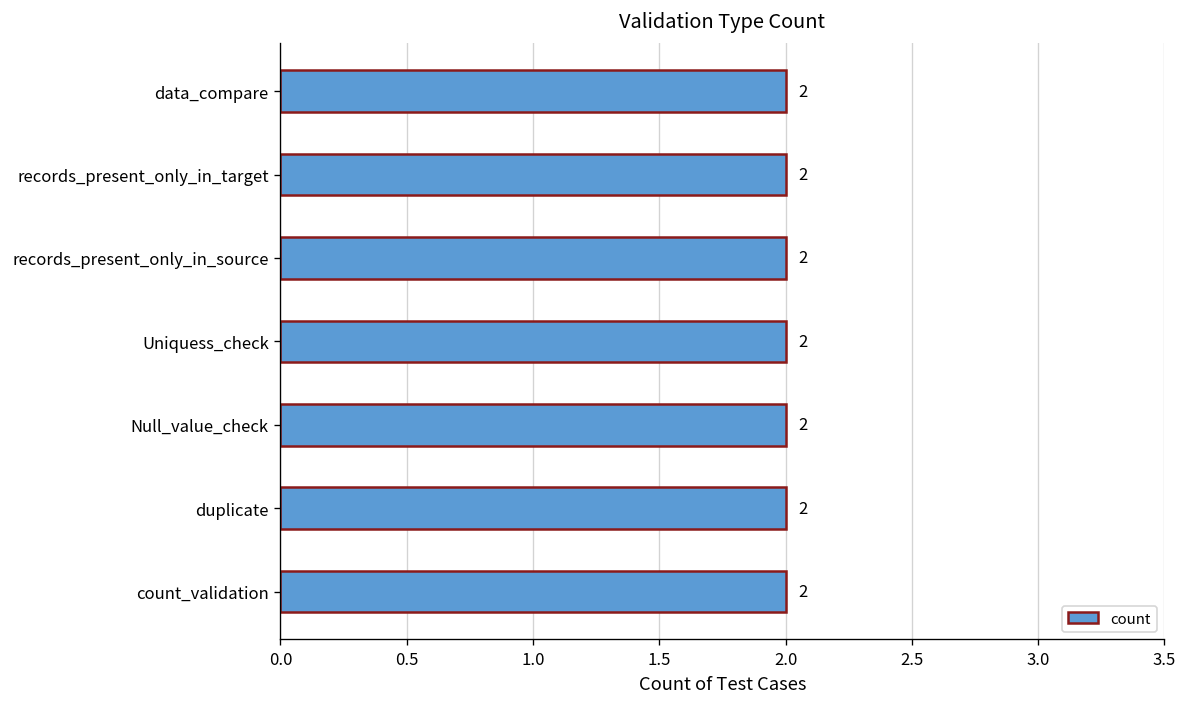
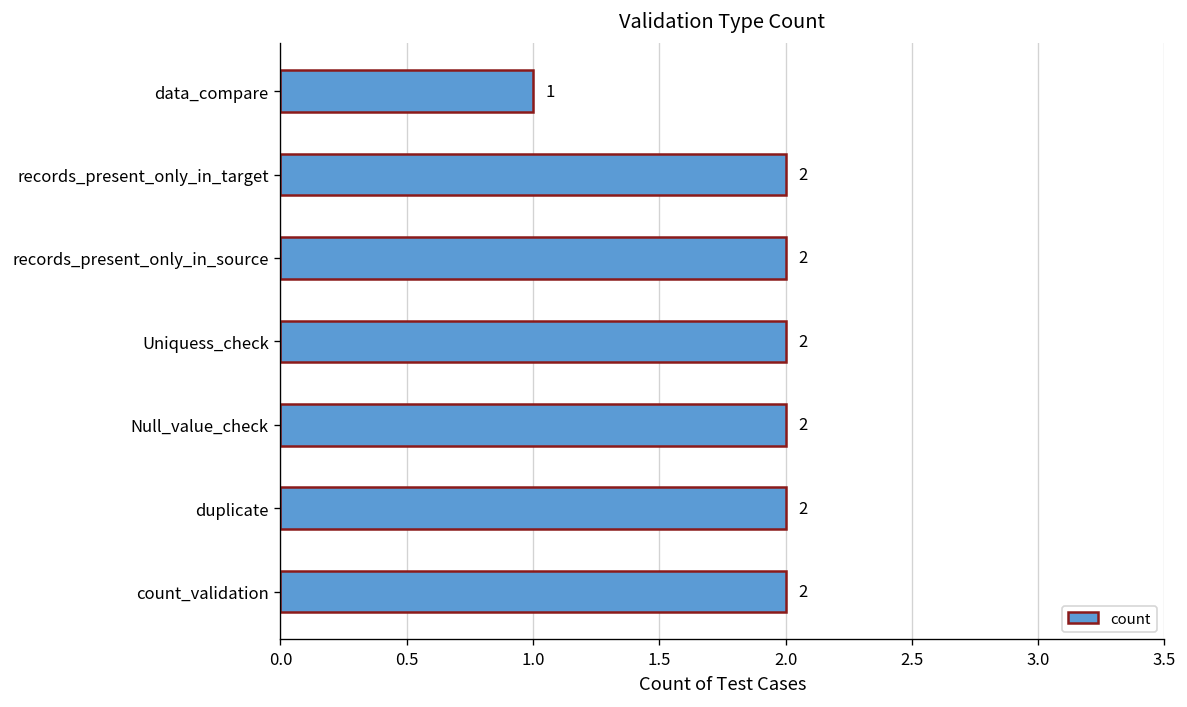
data_compare: 2 -> 1
